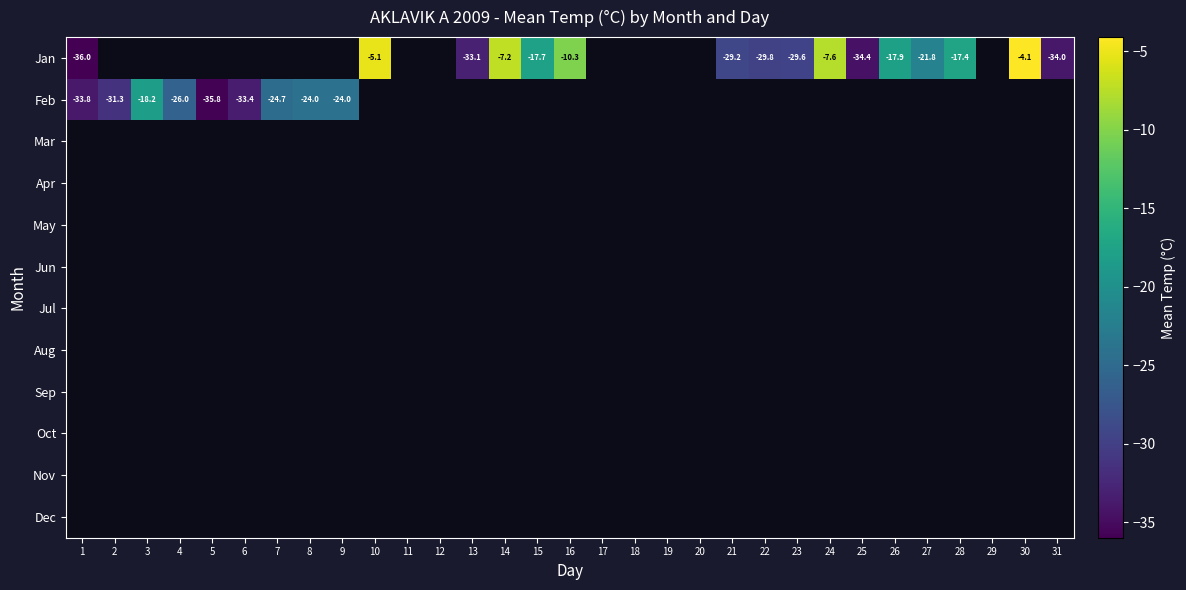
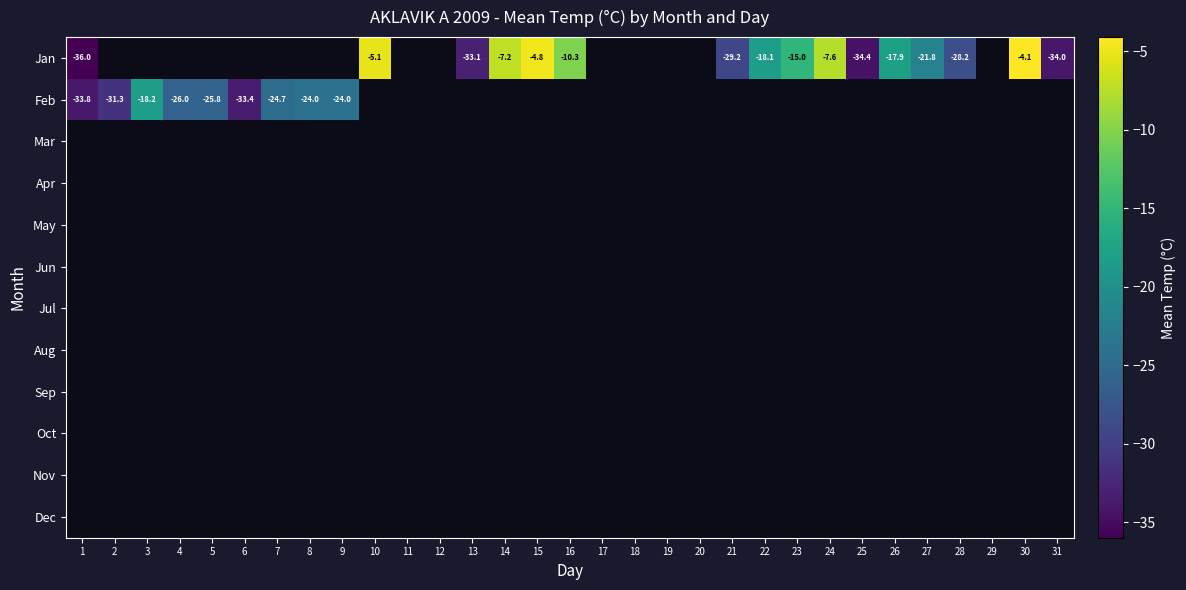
Jan, 15: -17.7 -> -4.8
Jan, 22: -29.8 -> -18.1
Jan, 23: -29.6 -> -15.0
Jan, 28: -17.4 -> -28.2
Feb, 5: -35.8 -> -25.8
